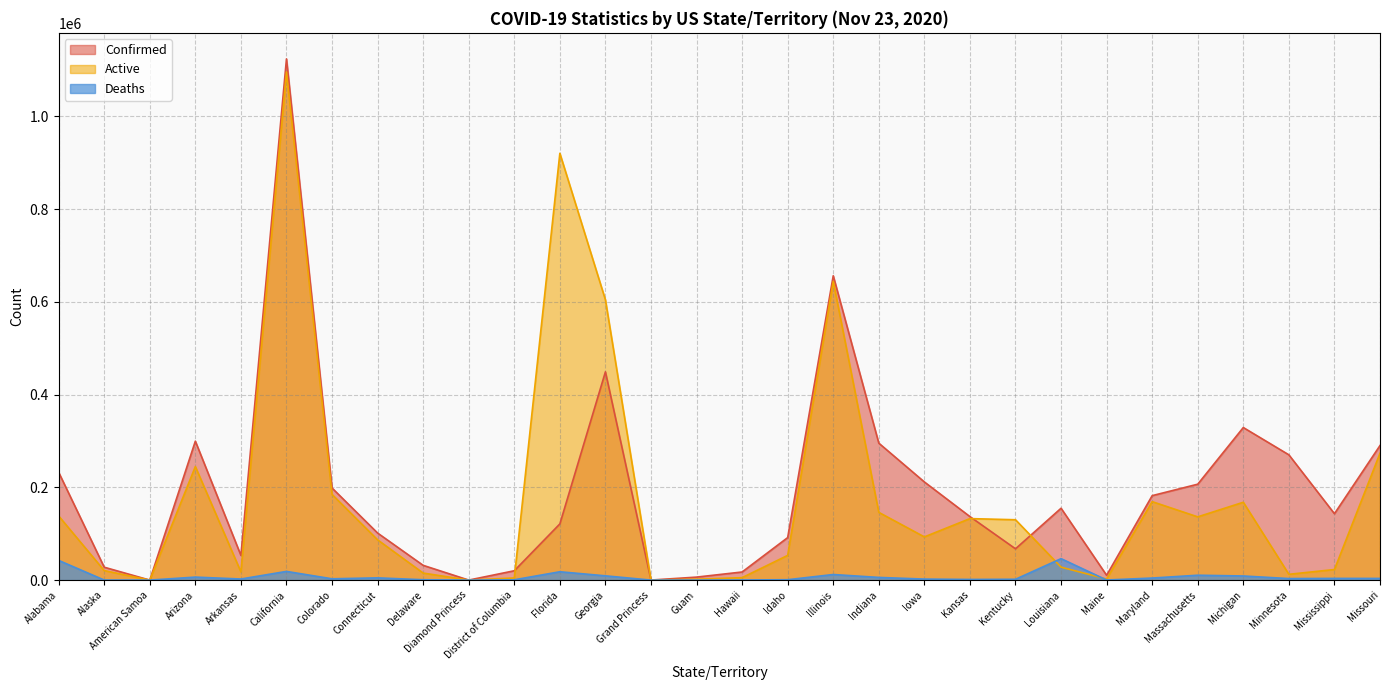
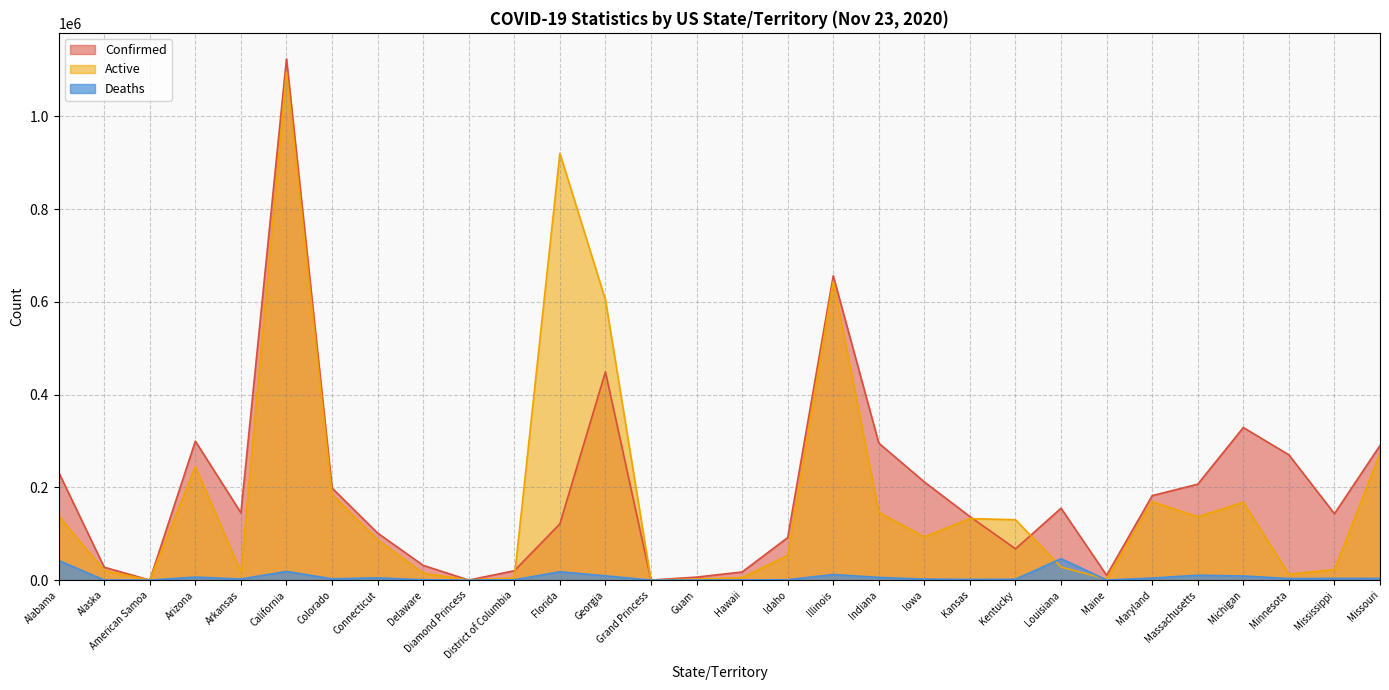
Confirmed, Arkansas: 50000 -> 150000
